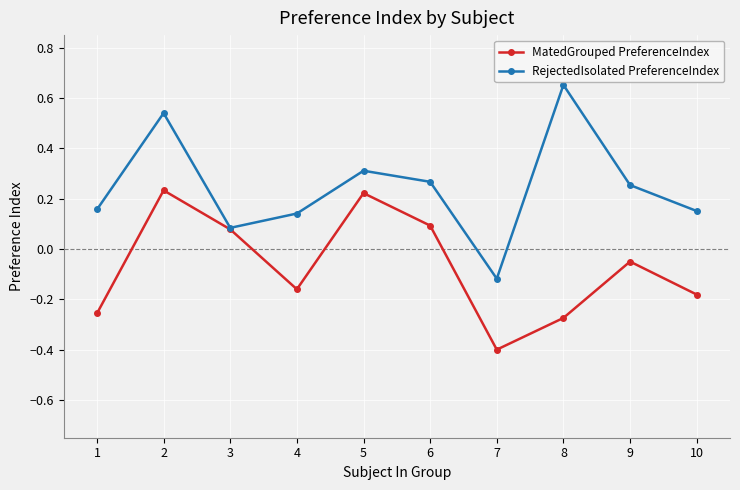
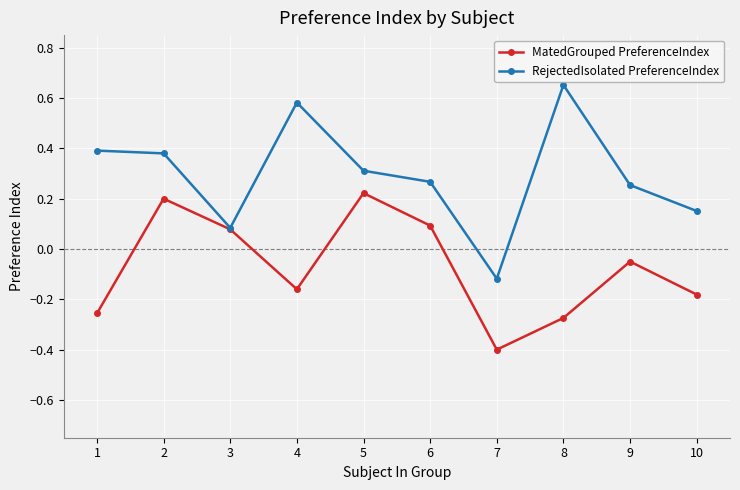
RejectedIsolated PreferenceIndex, 1: 0.16 -> 0.39
MatedGrouped PreferenceIndex, 2: 0.23 -> 0.20
RejectedIsolated PreferenceIndex, 2: 0.54 -> 0.38
RejectedIsolated PreferenceIndex, 4: 0.14 -> 0.58
